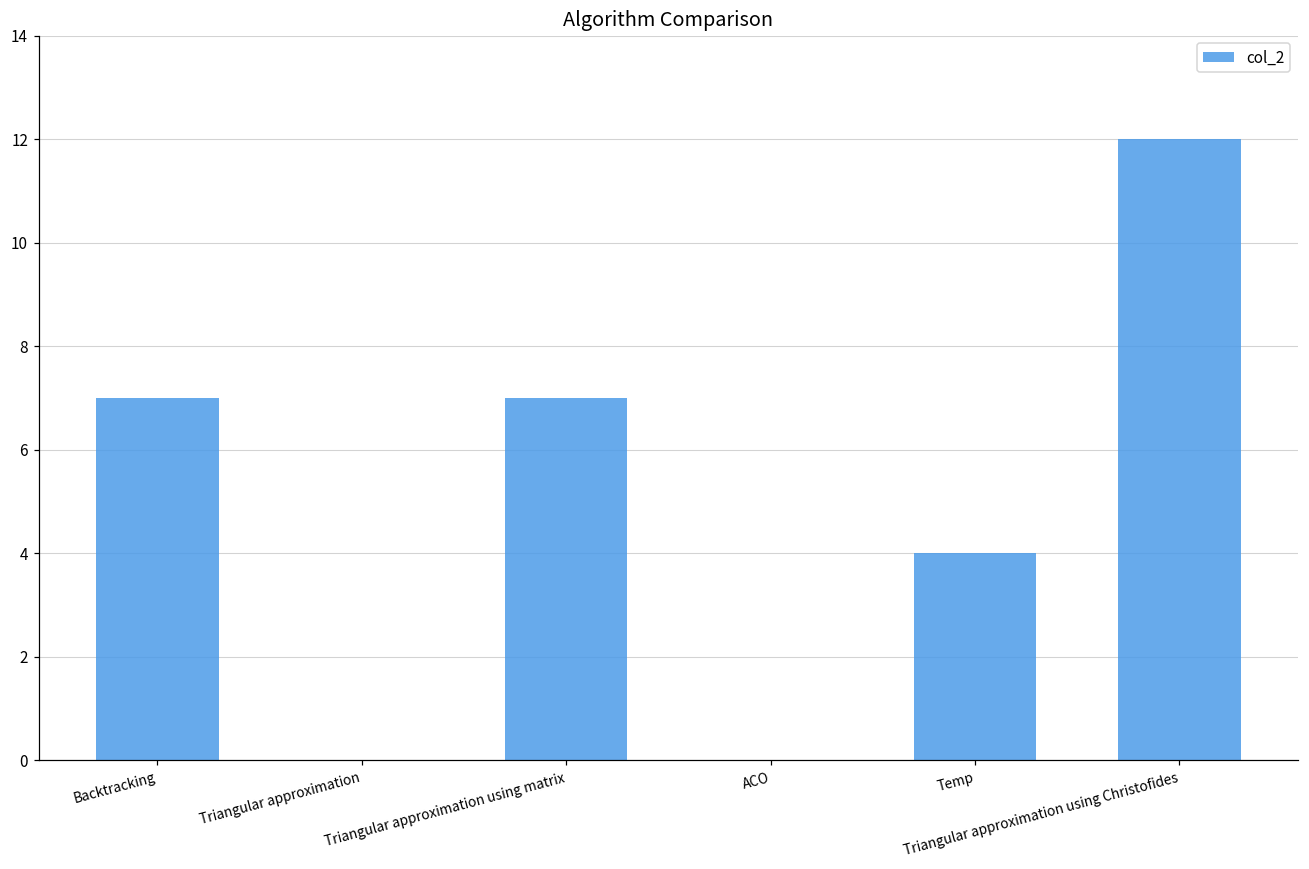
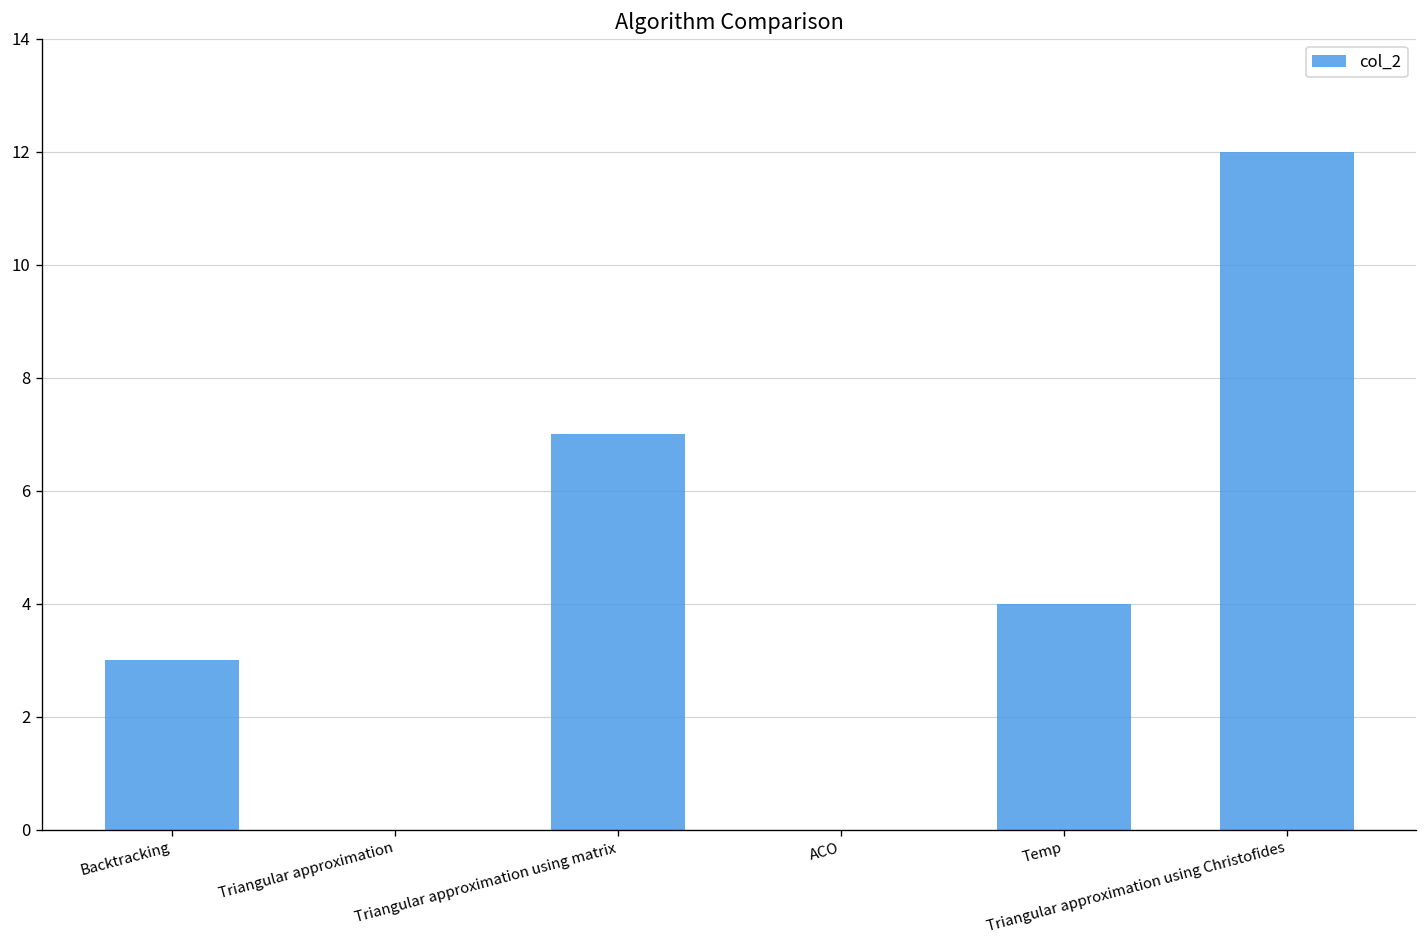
Backtracking: 7 -> 3
